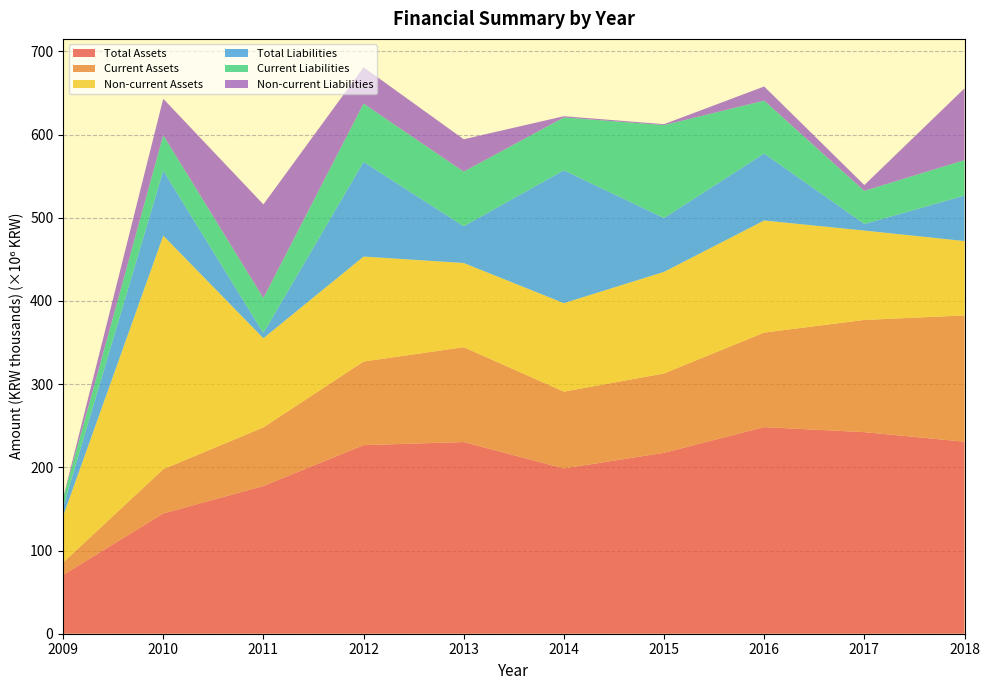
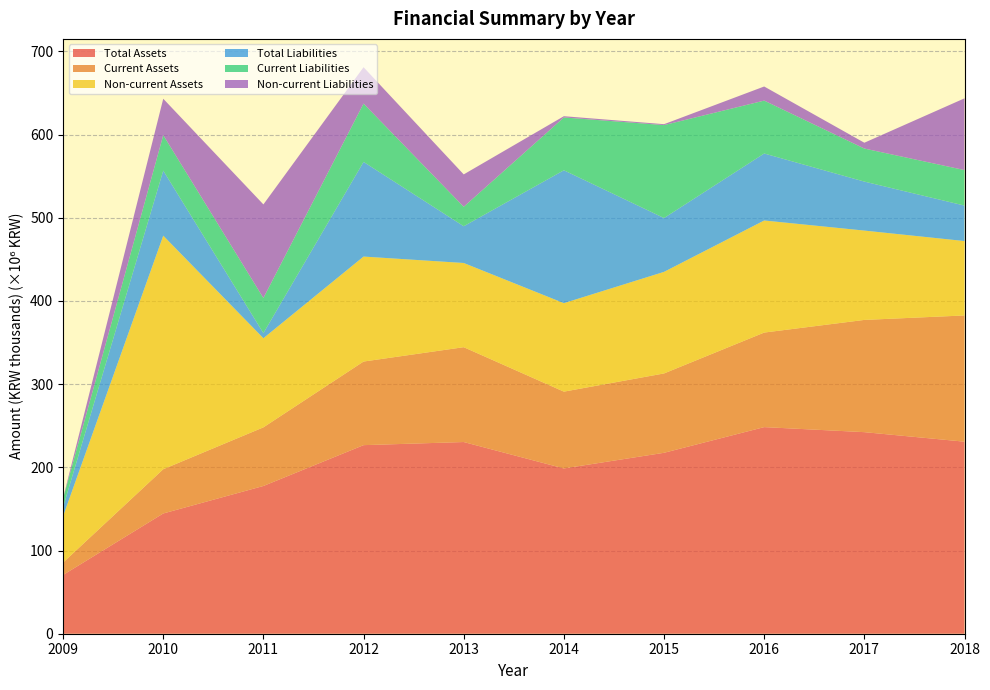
Current Liabilities, 2013: 70 -> 20
Total Liabilities, 2017: 10 -> 60
Total Liabilities, 2018: 50 -> 40
